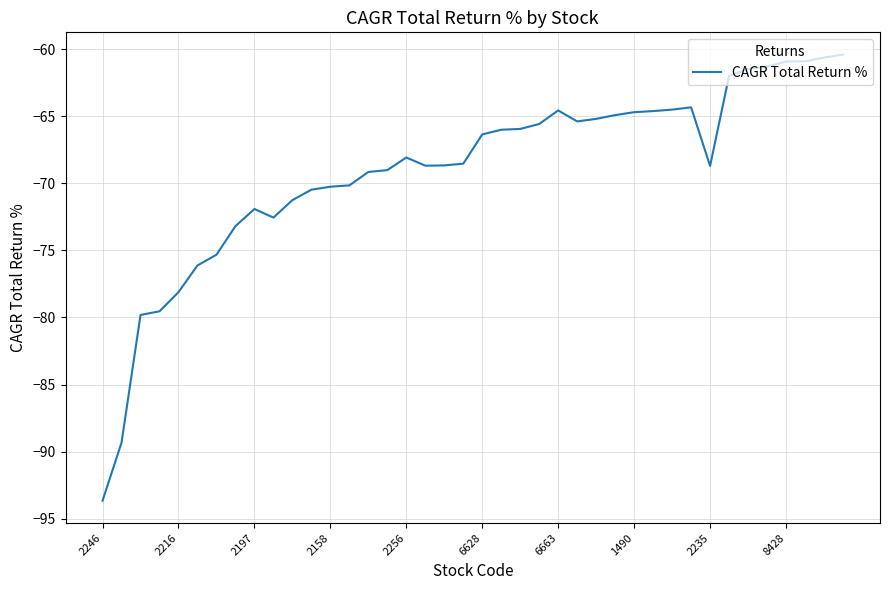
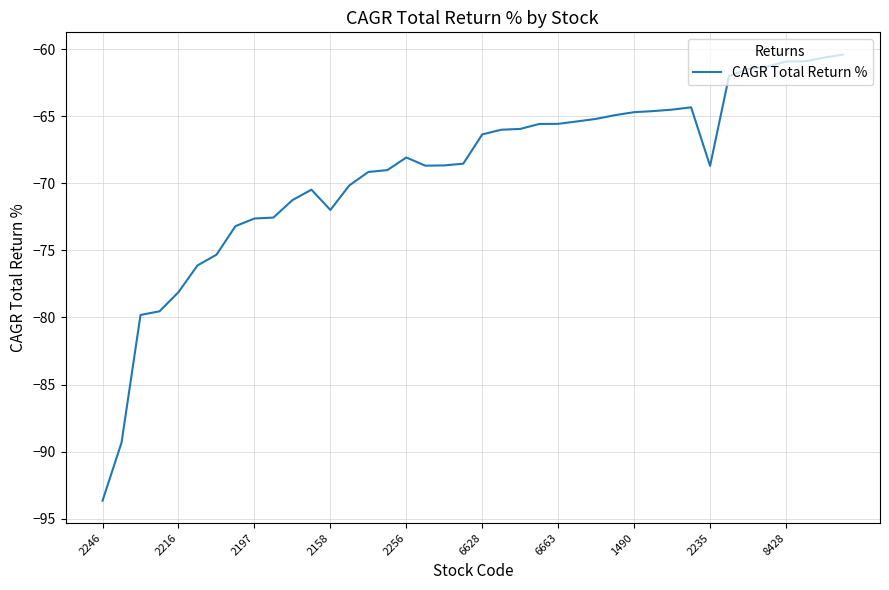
2197: -71.9 -> -72.6
2158: -70.3 -> -72.0
6663: -64.6 -> -65.6
